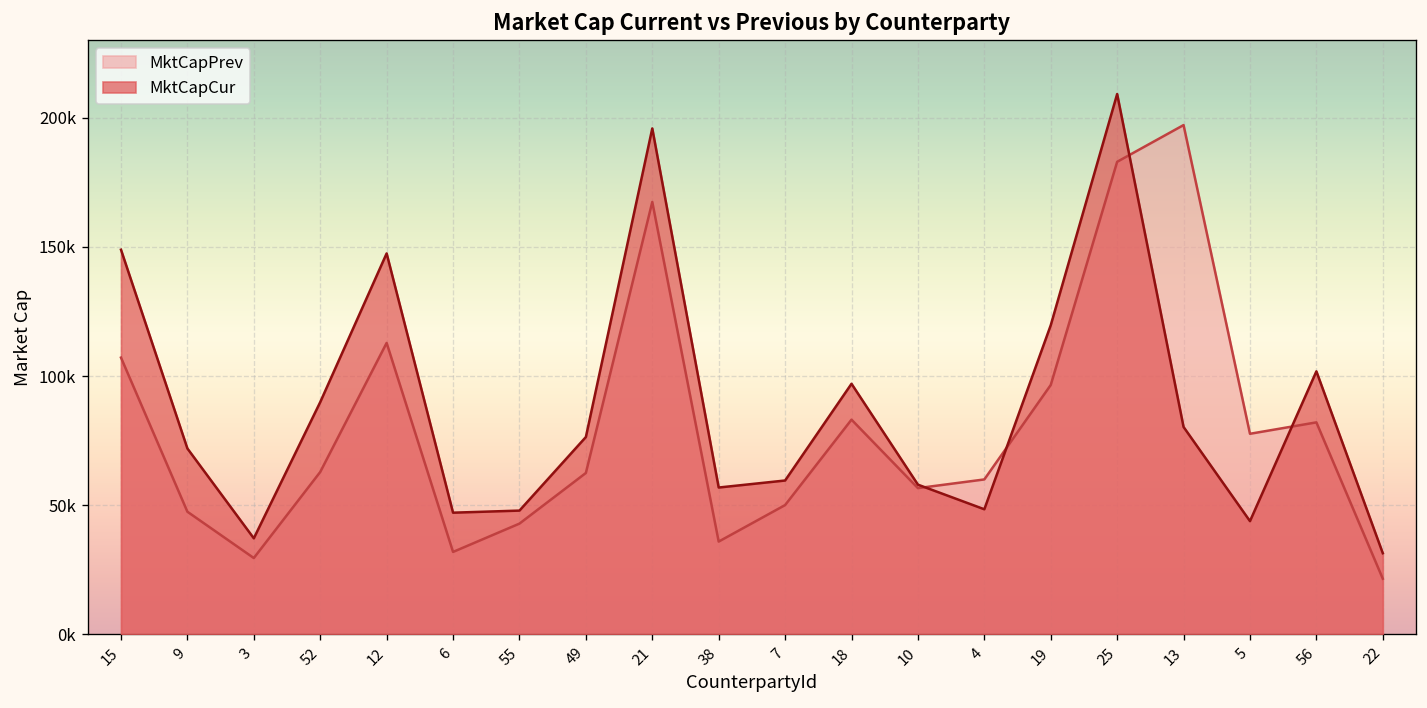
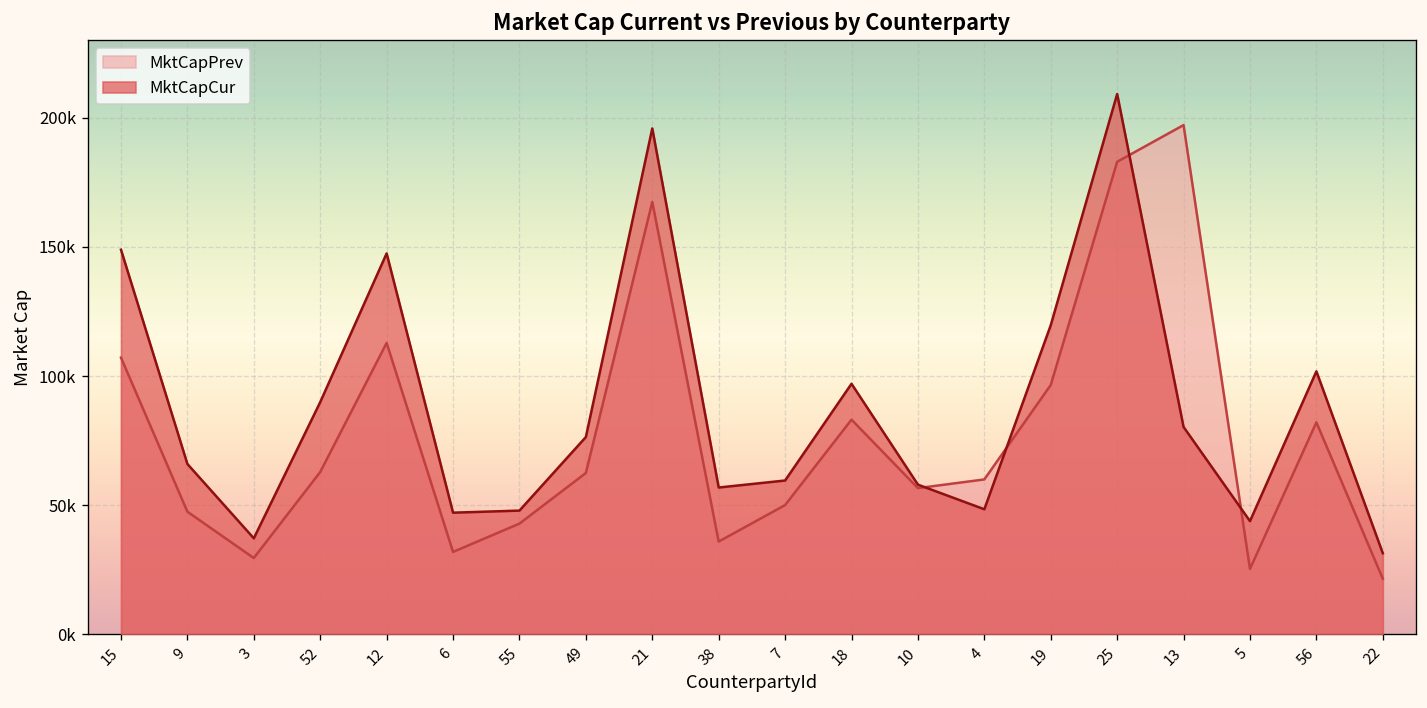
MktCapCur, 9: 72000 -> 66000
MktCapPrev, 5: 78000 -> 25000
